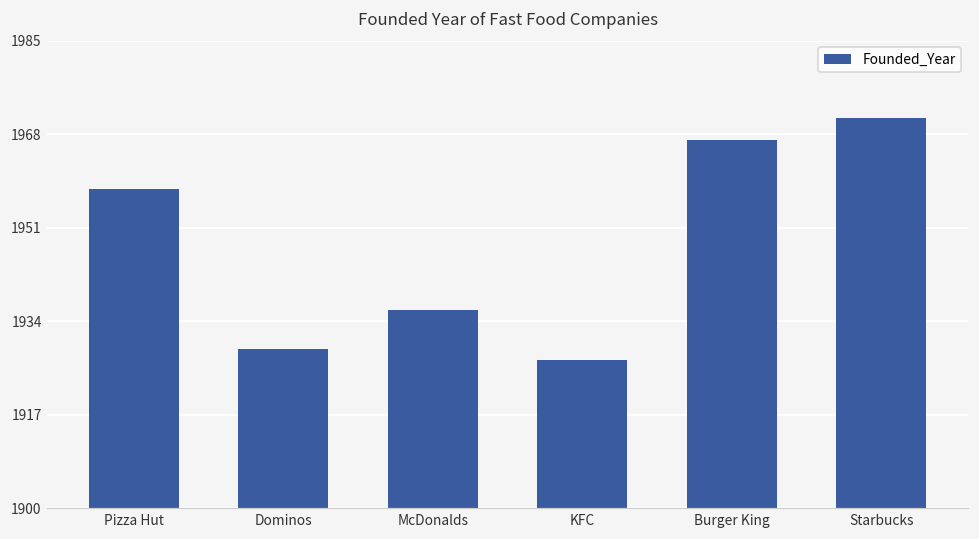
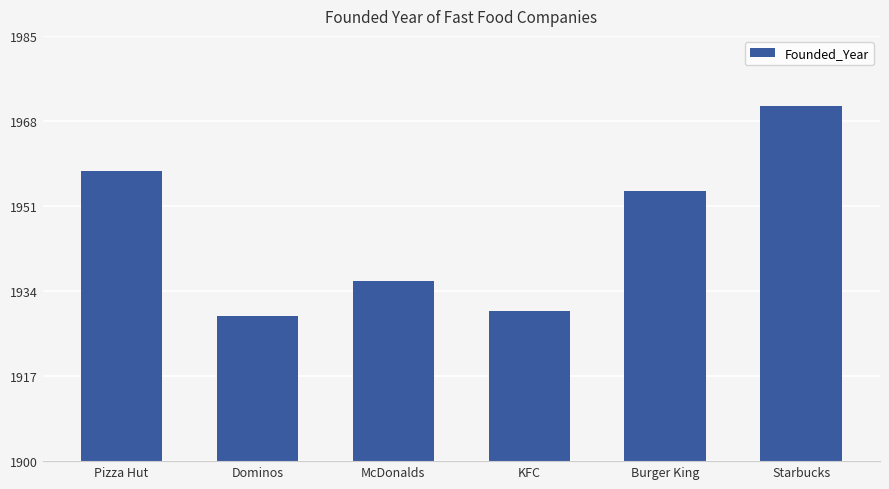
KFC: 1927 -> 1930
Burger King: 1967 -> 1954
